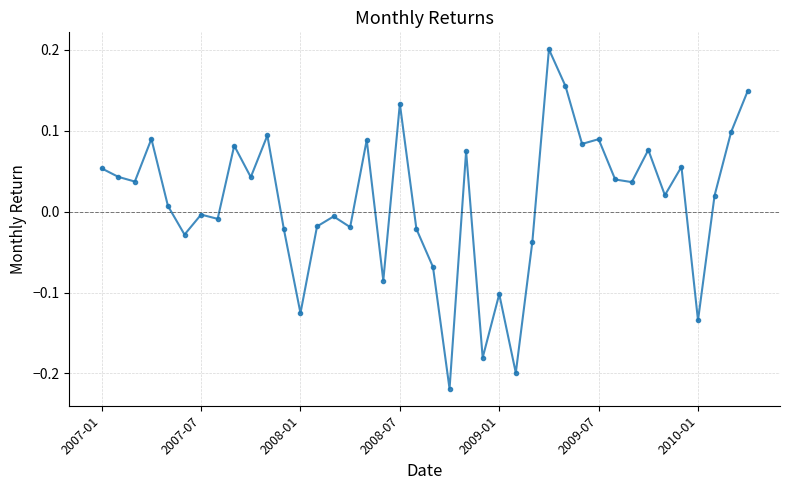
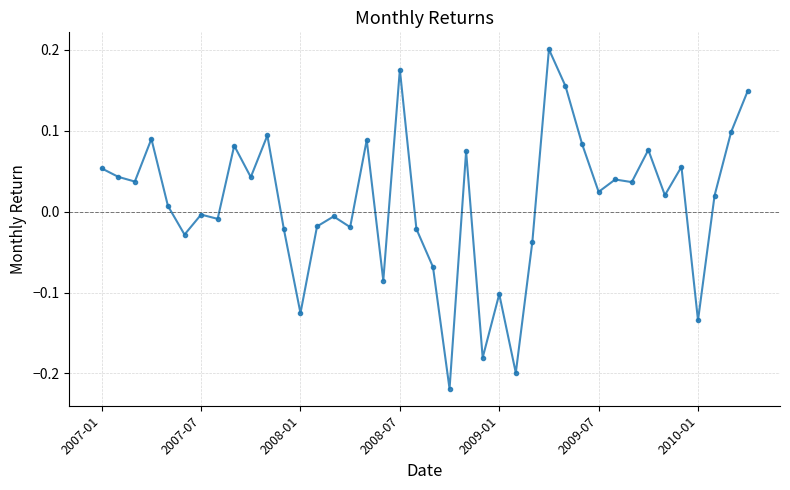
2008-07: 0.13 -> 0.18
2009-07: 0.09 -> 0.02
